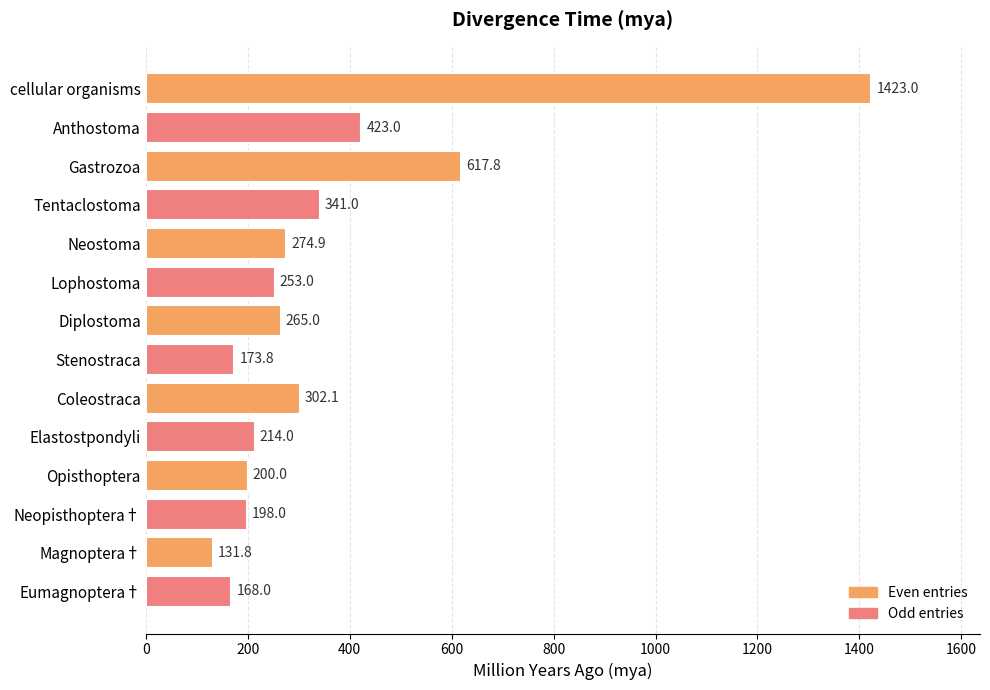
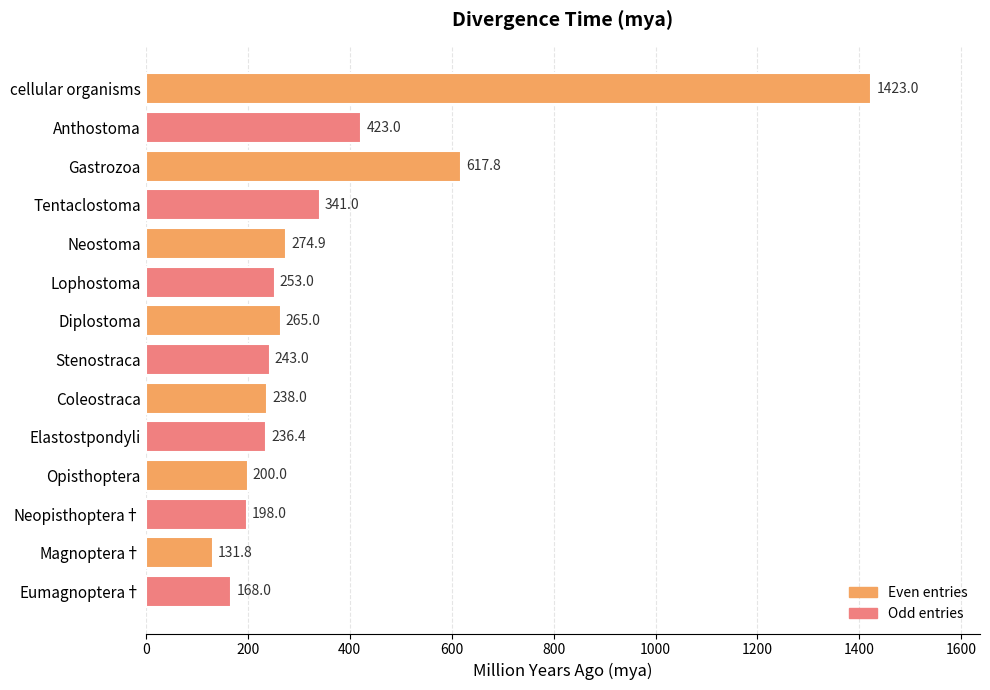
Stenostraca: 173.8 -> 243.0
Coleostraca: 302.1 -> 238.0
Elastostpondyli: 214.0 -> 236.4
